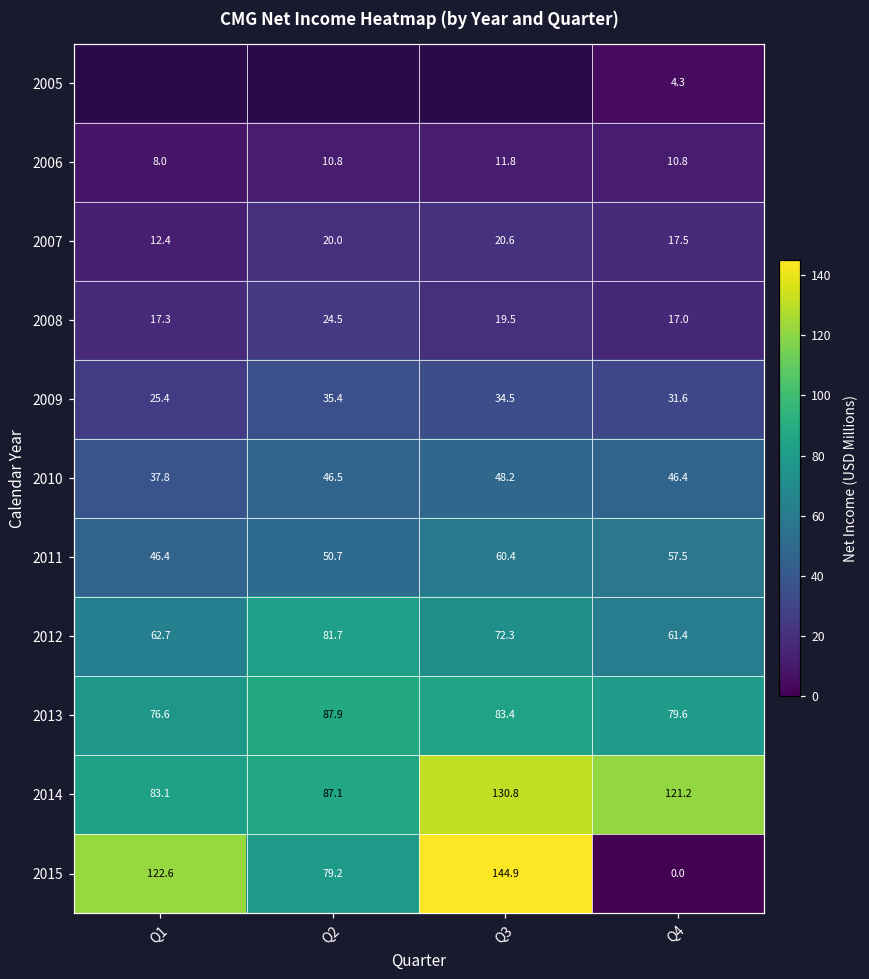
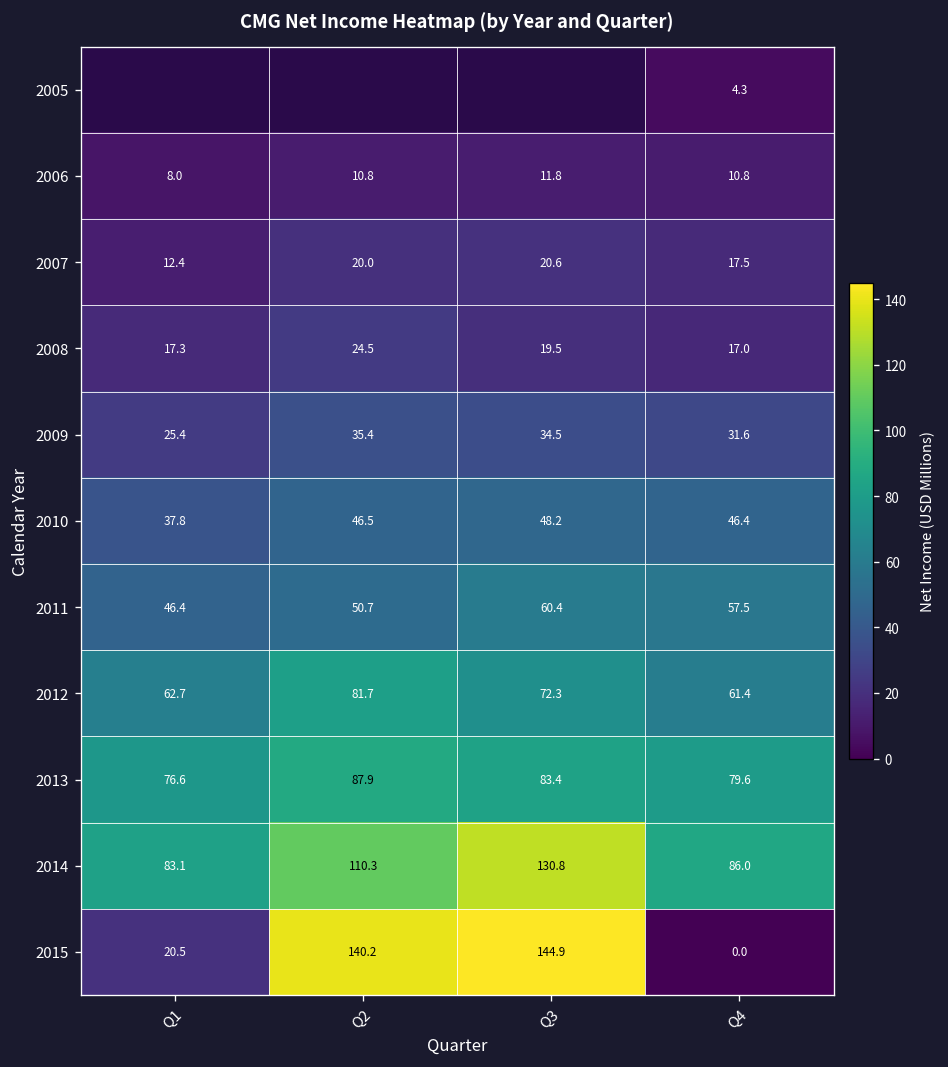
2014, Q2: 87.1 -> 110.3
2014, Q4: 121.2 -> 86.0
2015, Q1: 122.6 -> 20.5
2015, Q2: 79.2 -> 140.2
